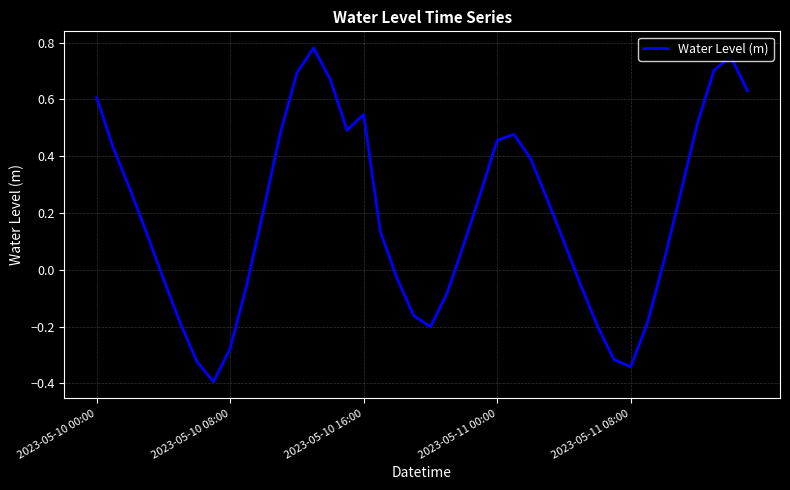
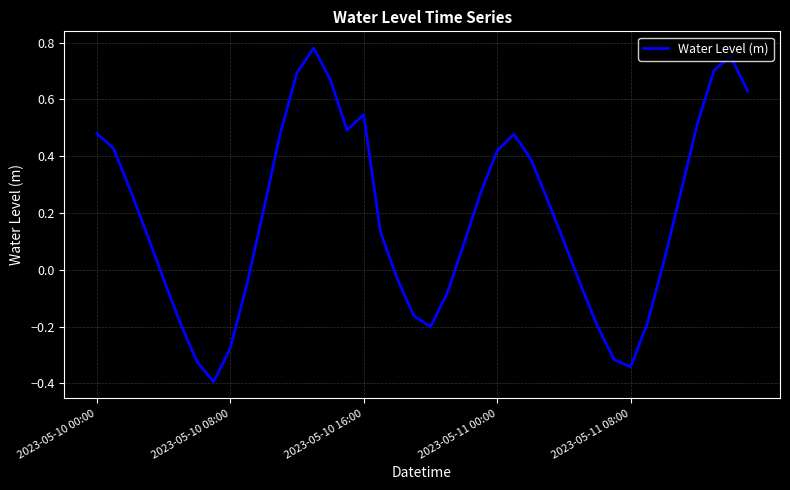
2023-05-10 00:00: 0.61 -> 0.48
2023-05-11 00:00: 0.46 -> 0.42
